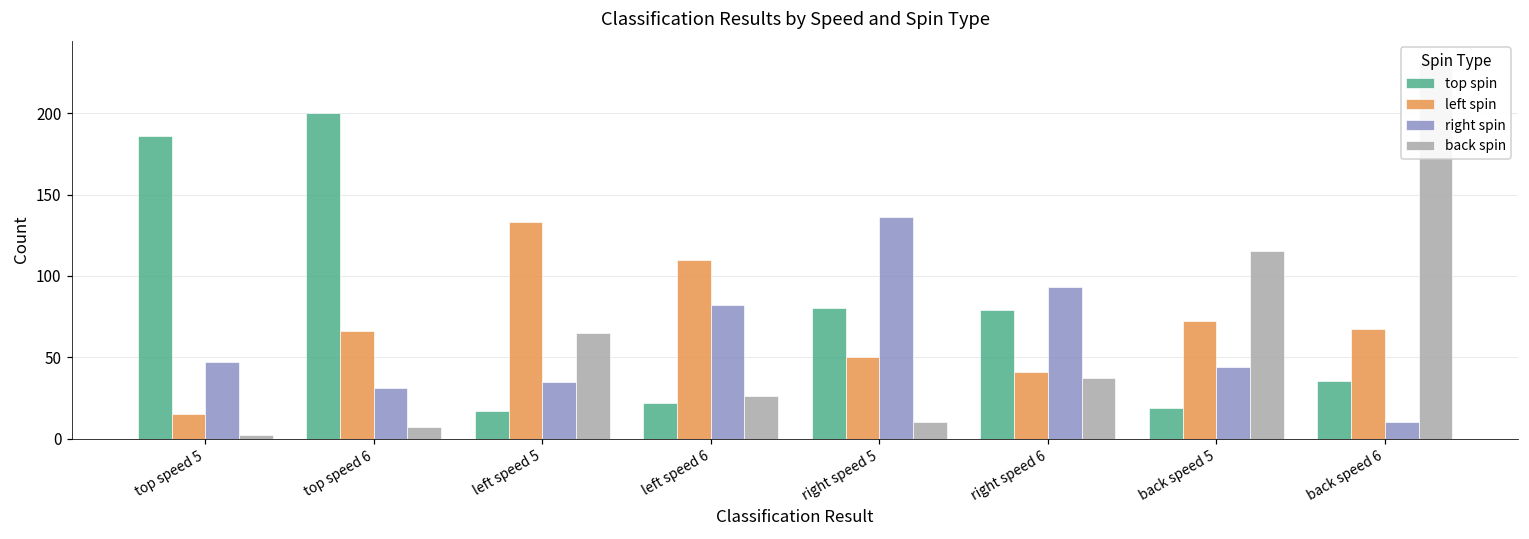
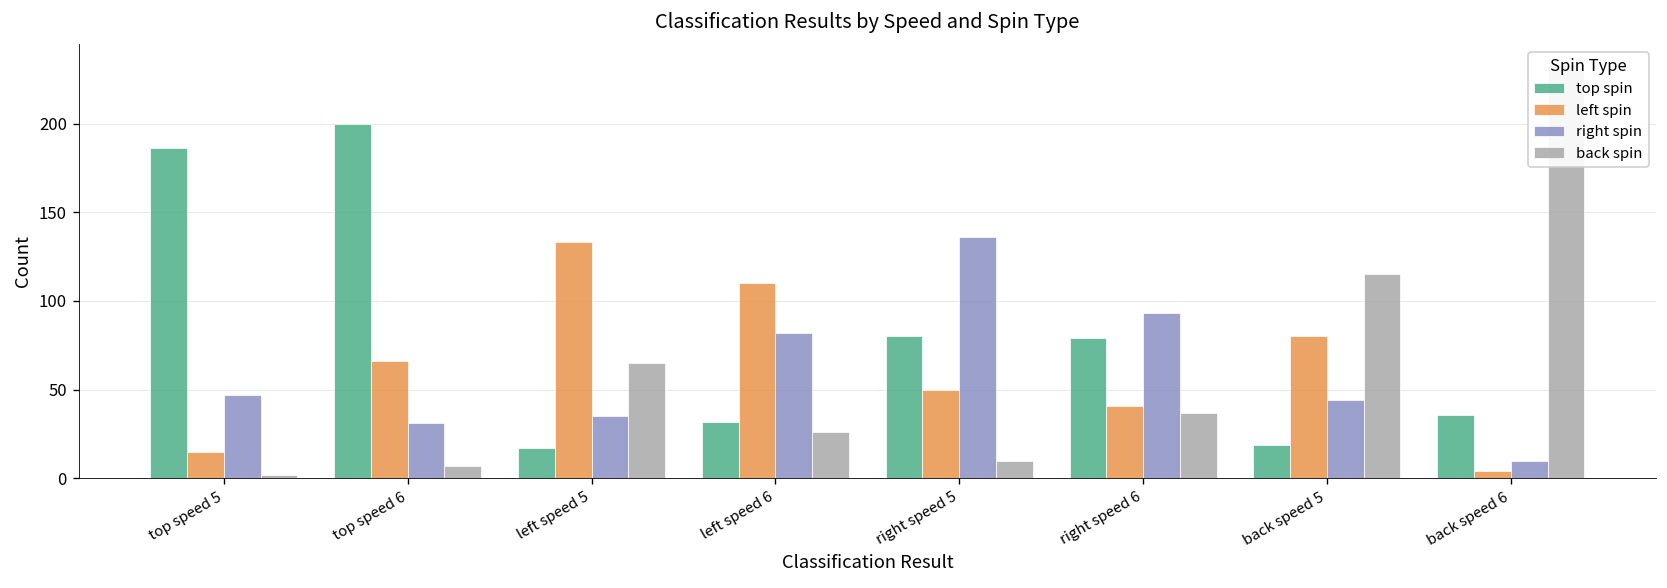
top spin, left speed 6: 22 -> 32
left spin, back speed 5: 72 -> 80
left spin, back speed 6: 68 -> 4
